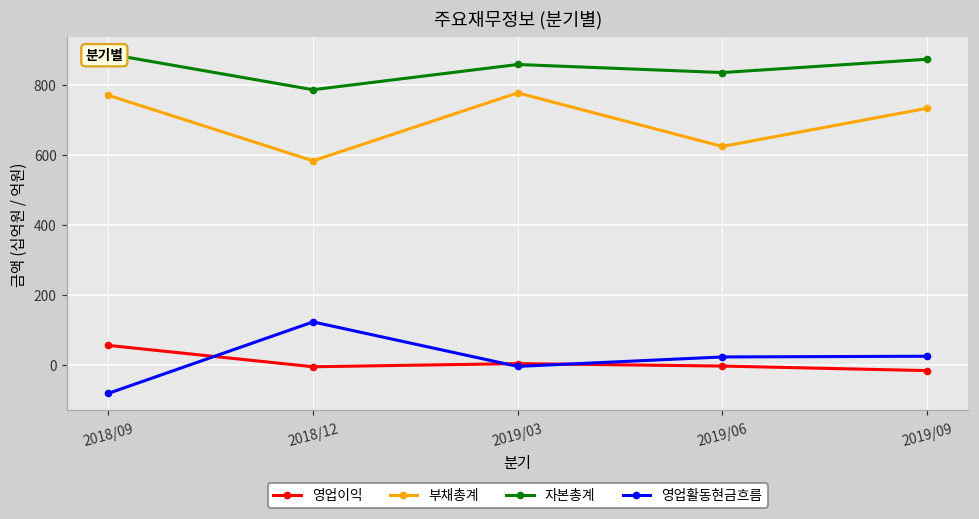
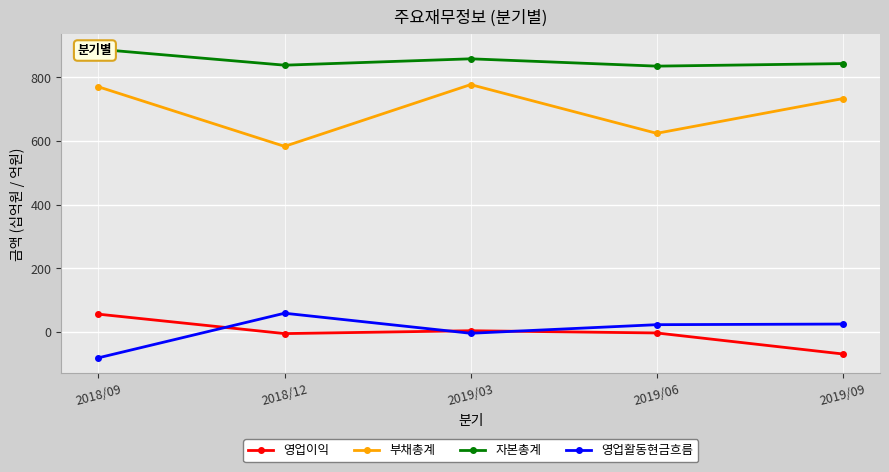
자본총계, 2018/12: 790 -> 840
영업활동현금흐름, 2018/12: 120 -> 60
영업이익, 2019/09: -20 -> -70
자본총계, 2019/09: 870 -> 840
